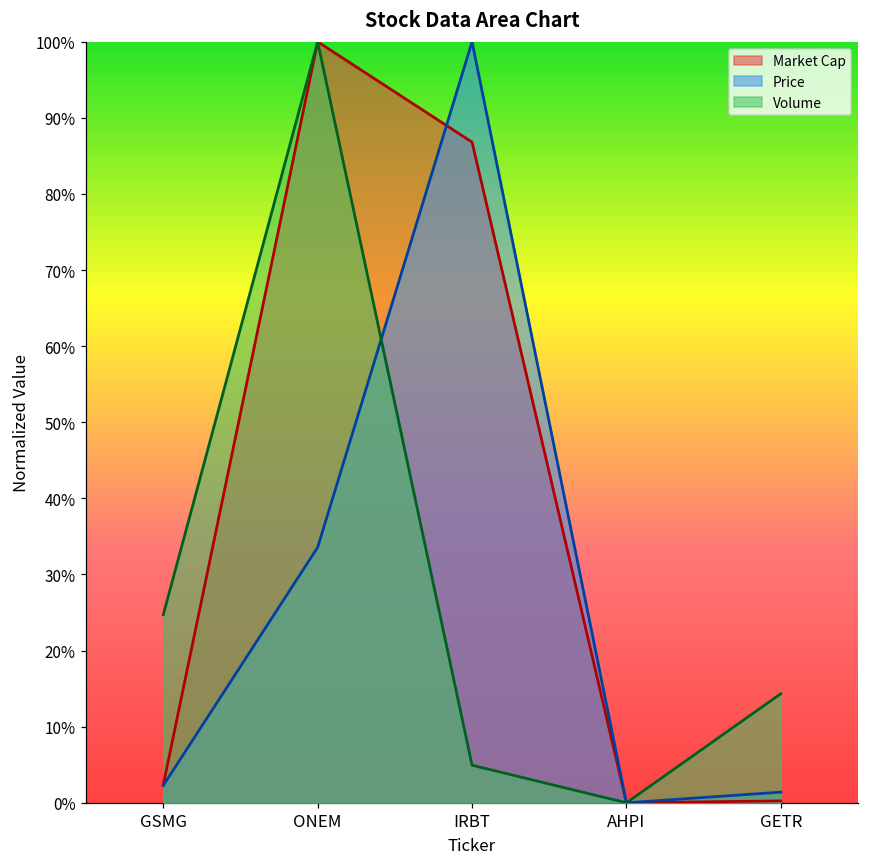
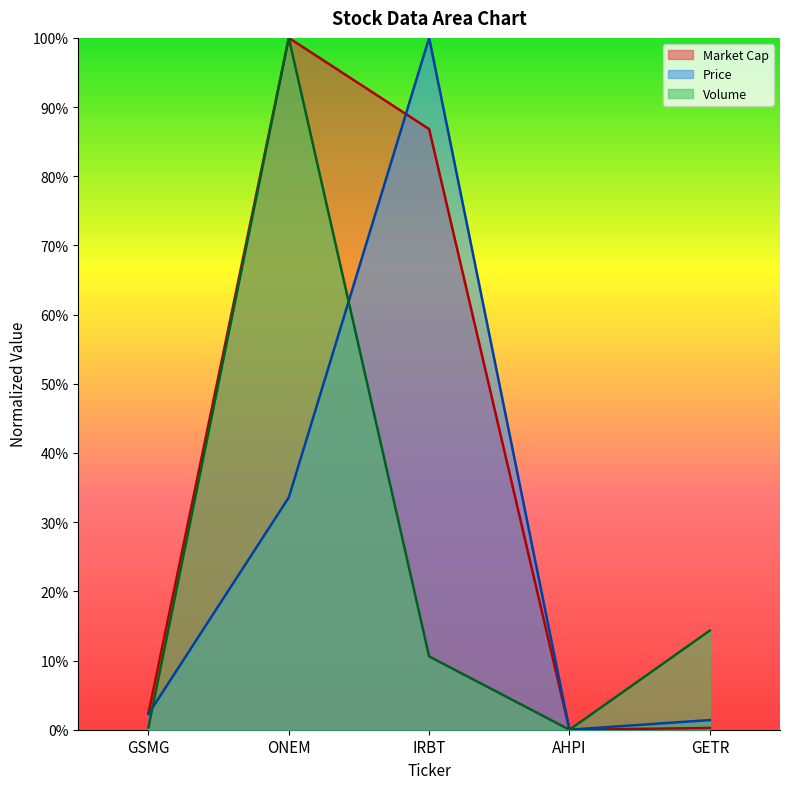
Volume, GSMG: 25% -> 0%
Volume, IRBT: 5% -> 11%
